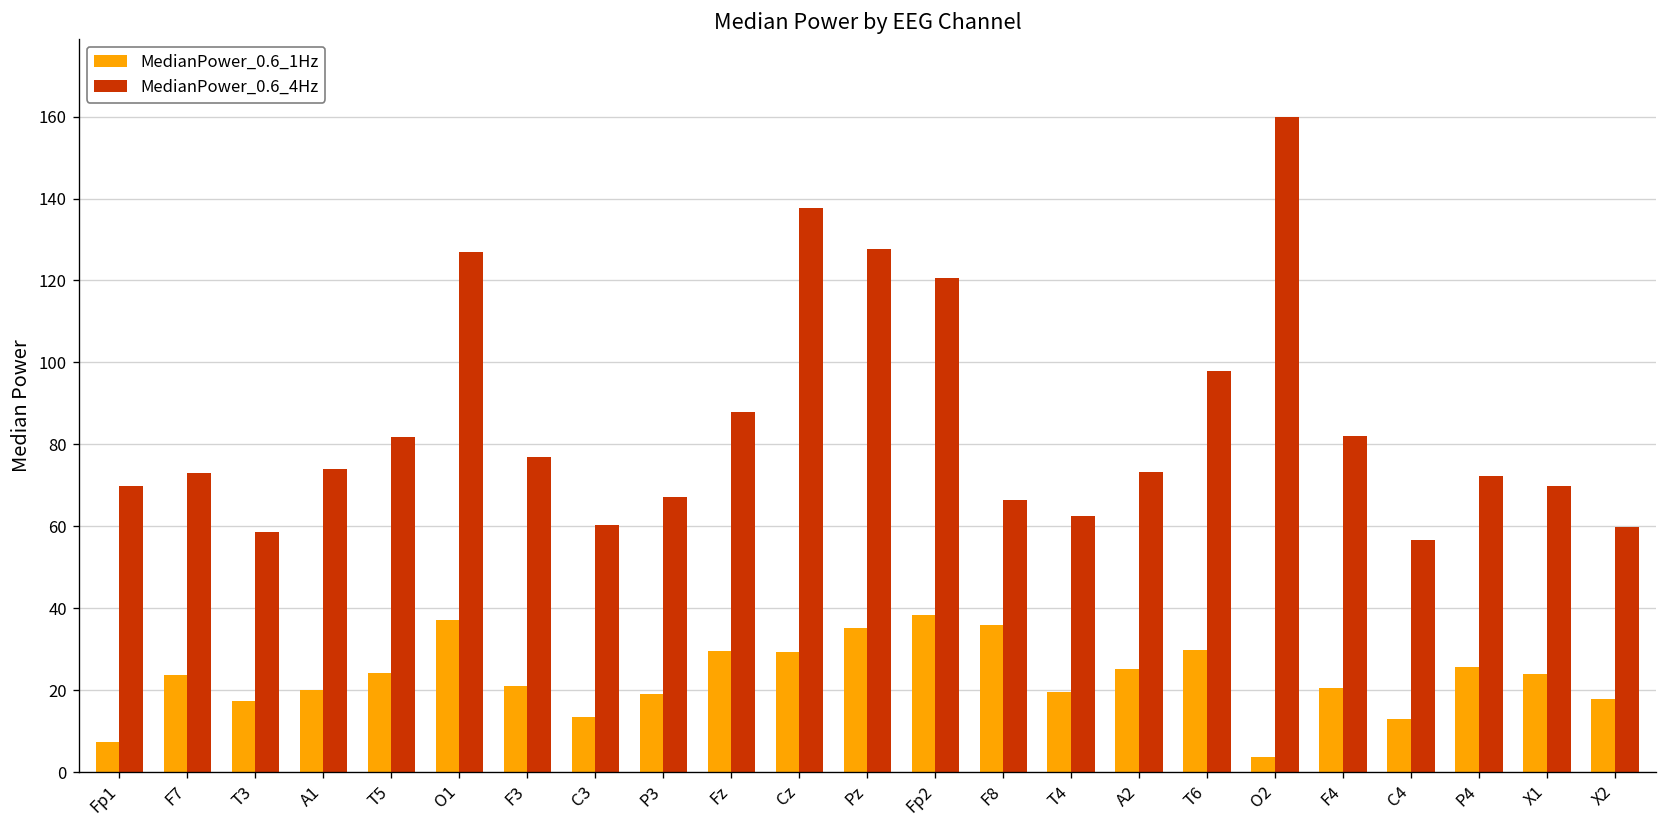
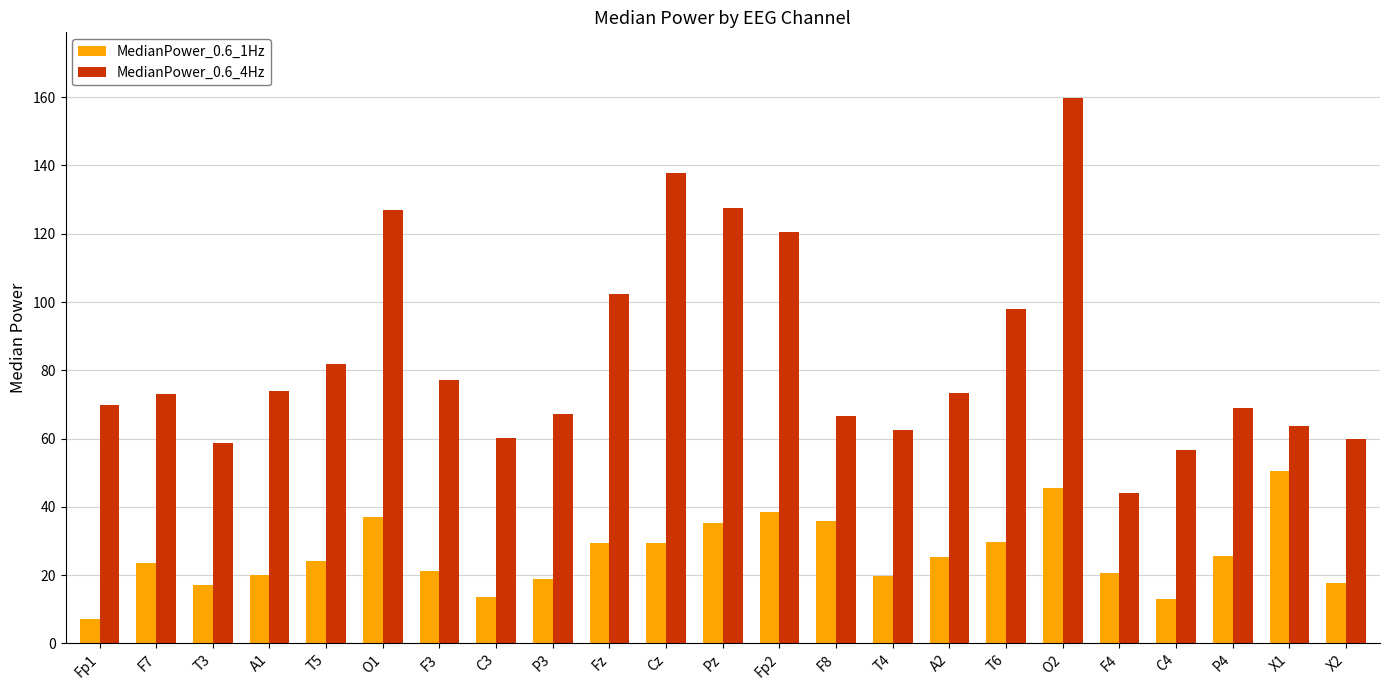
MedianPower_0.6_4Hz, Fz: 88 -> 102
MedianPower_0.6_1Hz, O2: 4 -> 45
MedianPower_0.6_4Hz, F4: 82 -> 44
MedianPower_0.6_4Hz, P4: 72 -> 69
MedianPower_0.6_1Hz, X1: 24 -> 51
MedianPower_0.6_4Hz, X1: 70 -> 64
